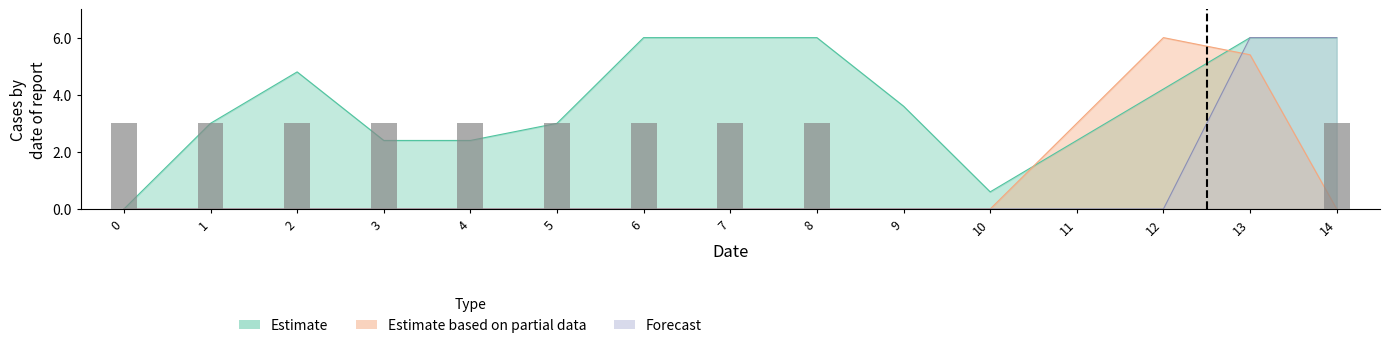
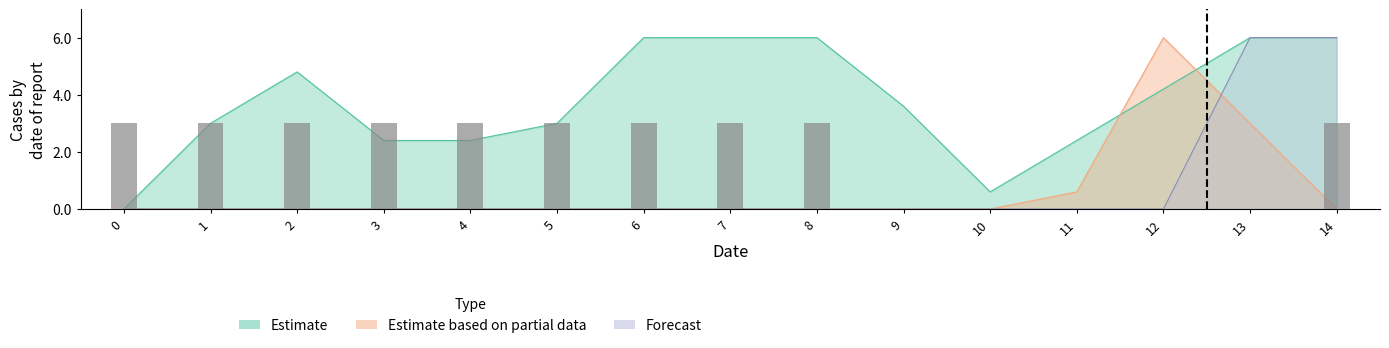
Estimate based on partial data, 11: 3.0 -> 0.6
Estimate based on partial data, 13: 5.4 -> 3.0
